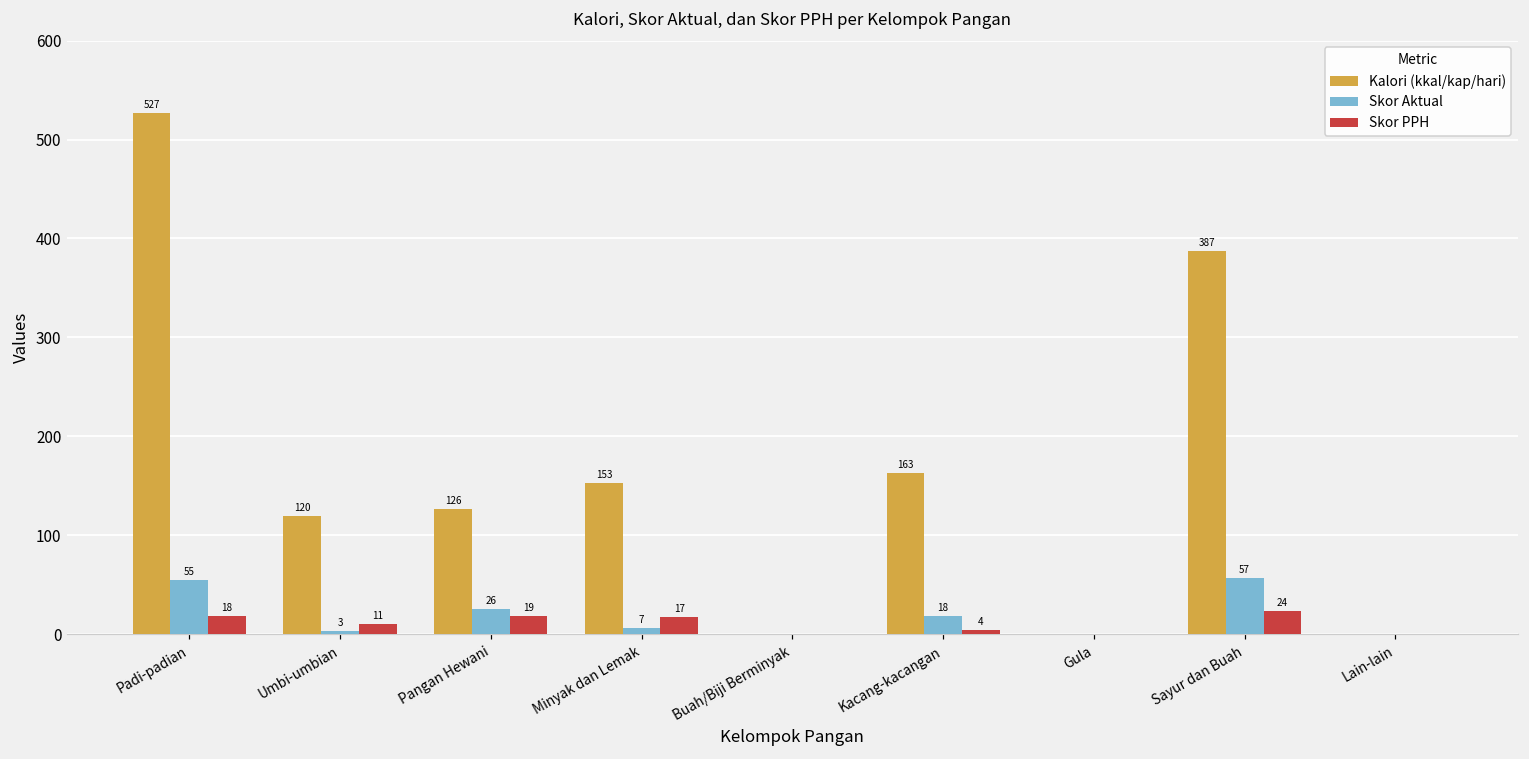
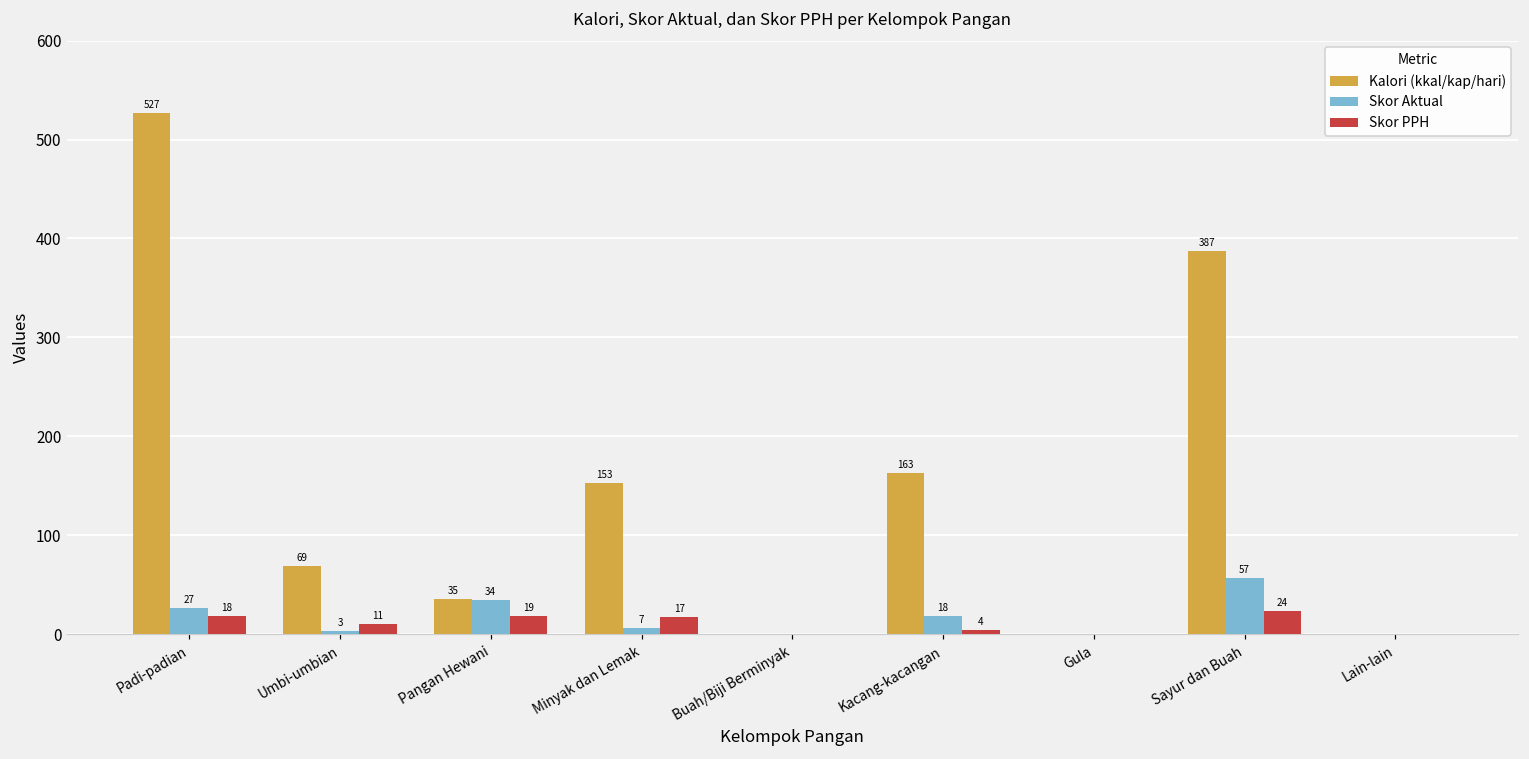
Skor Aktual, Padi-padian: 55 -> 27
Kalori (kkal/kap/hari), Umbi-umbian: 120 -> 69
Kalori (kkal/kap/hari), Pangan Hewani: 126 -> 35
Skor Aktual, Pangan Hewani: 26 -> 34
